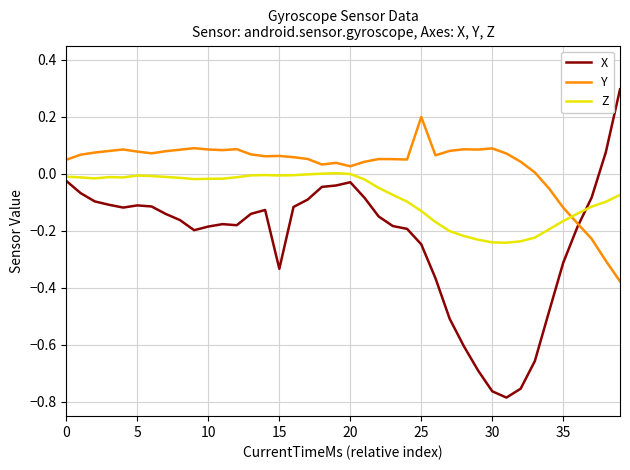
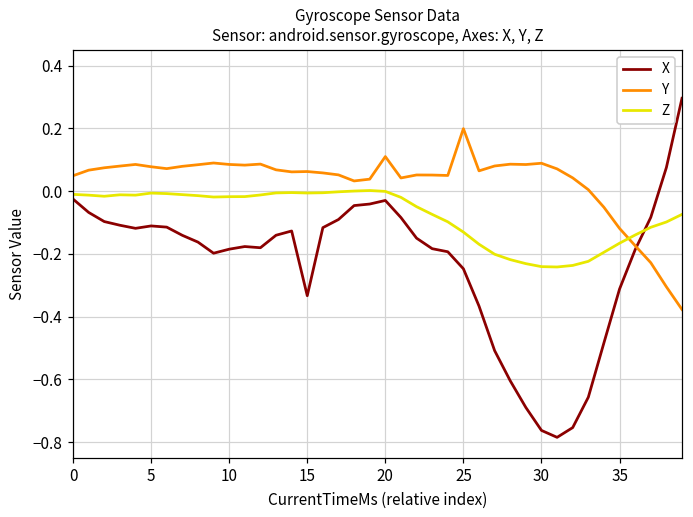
Y, 20: 0.03 -> 0.11
